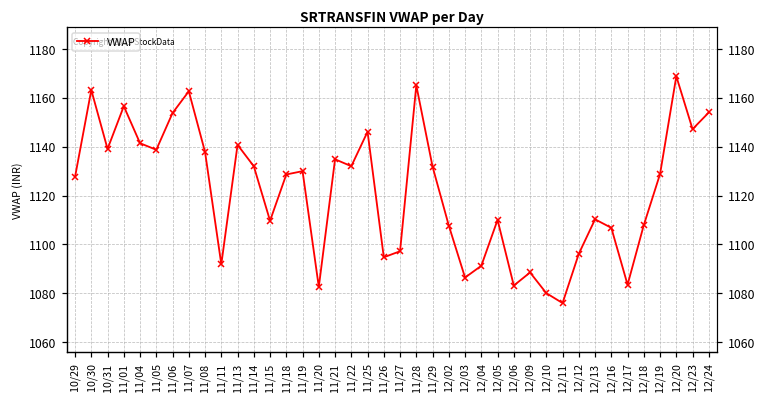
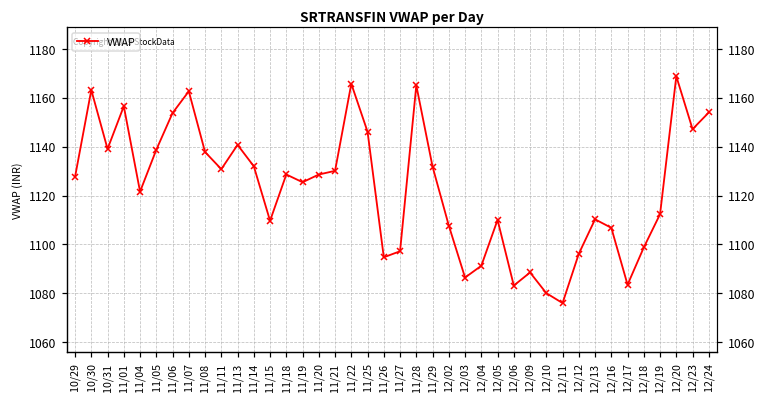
11/04: 1141 -> 1122
11/11: 1092 -> 1131
11/19: 1130 -> 1125
11/20: 1083 -> 1129
11/21: 1135 -> 1130
11/22: 1132 -> 1166
12/18: 1108 -> 1099
12/19: 1129 -> 1112
